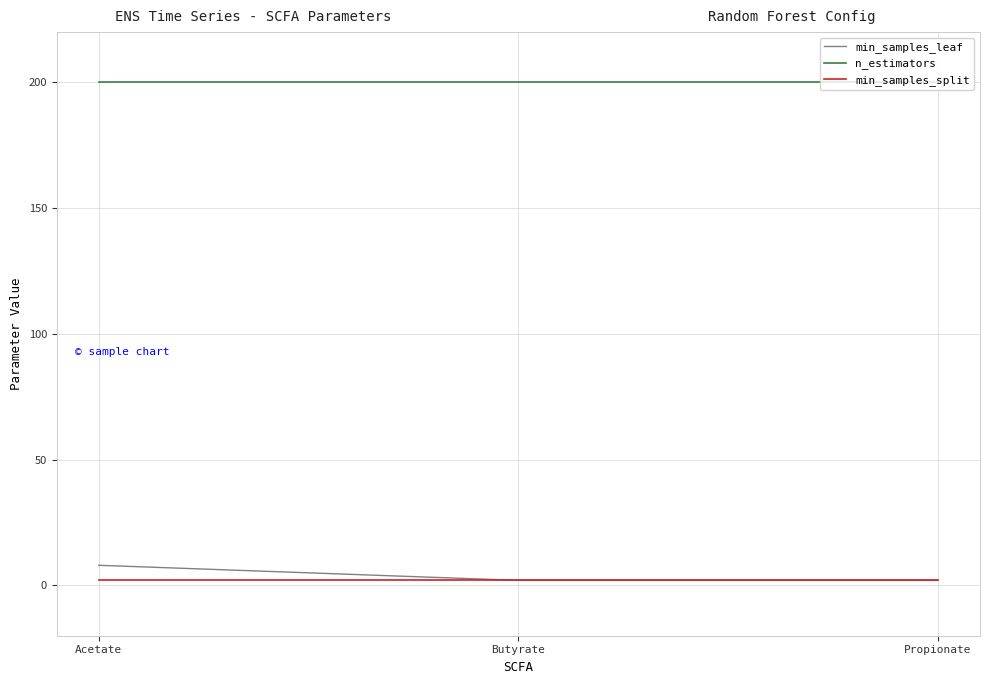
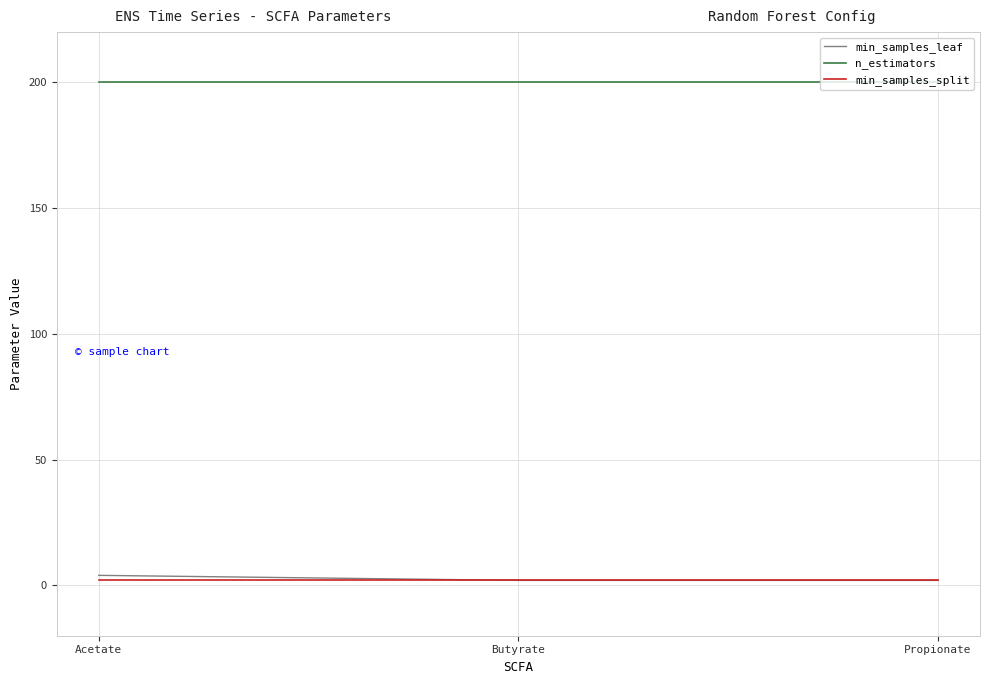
min_samples_leaf, Acetate: 8 -> 4
